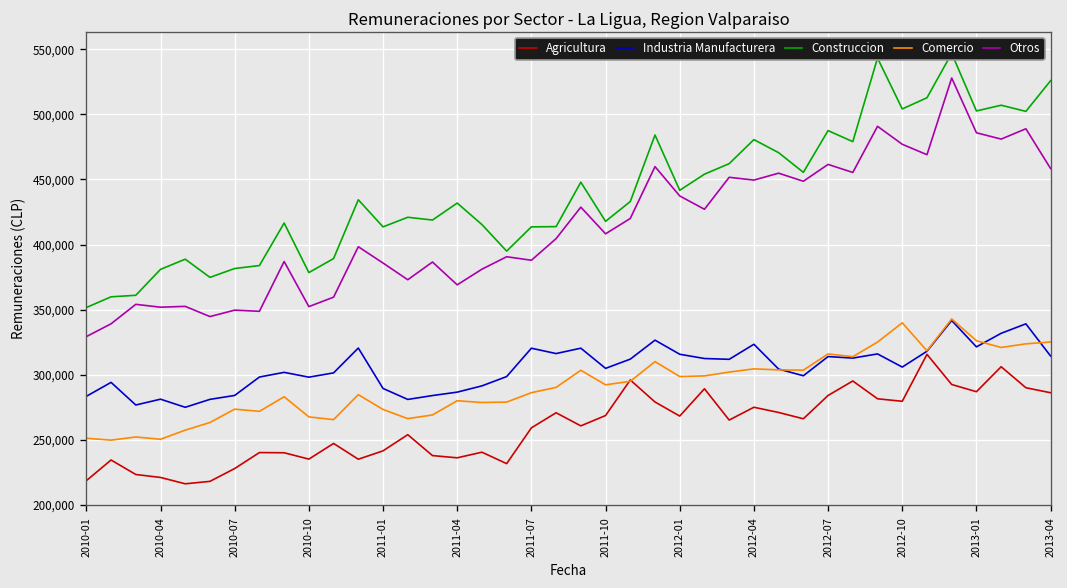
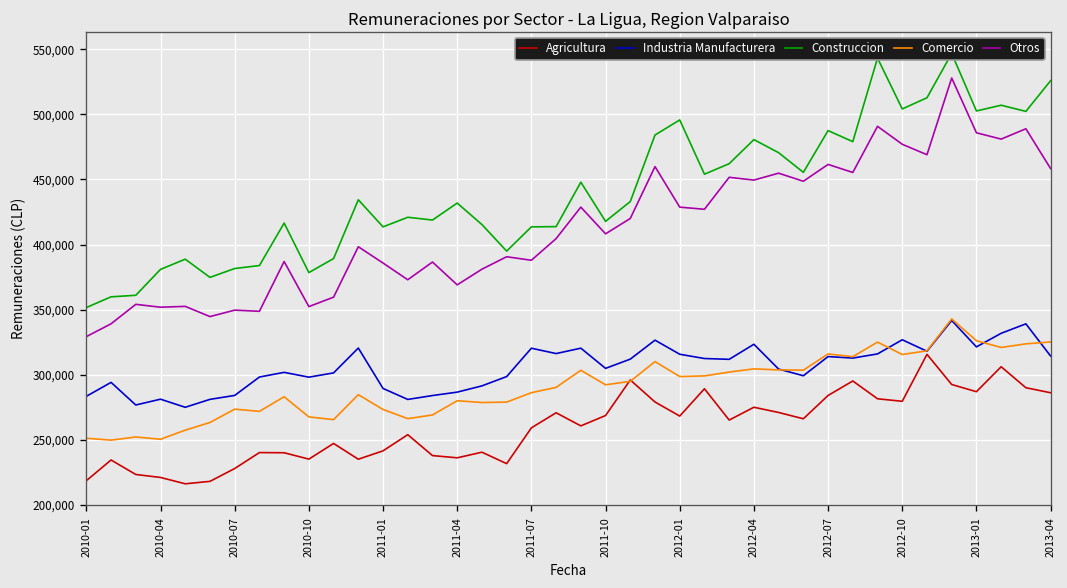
Construccion, 2012-01: 442,000 -> 496,000
Otros, 2012-01: 437,000 -> 429,000
Industria Manufacturera, 2012-10: 306,000 -> 327,000
Comercio, 2012-10: 340,000 -> 315,000
